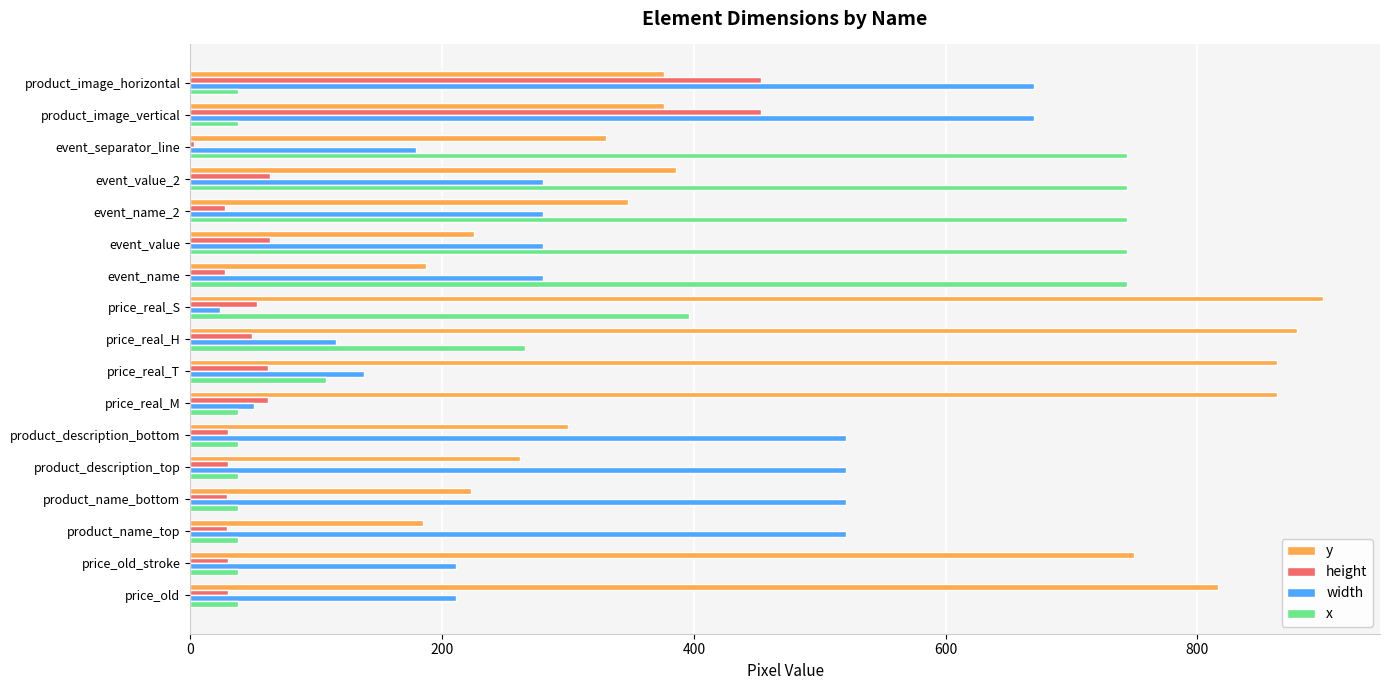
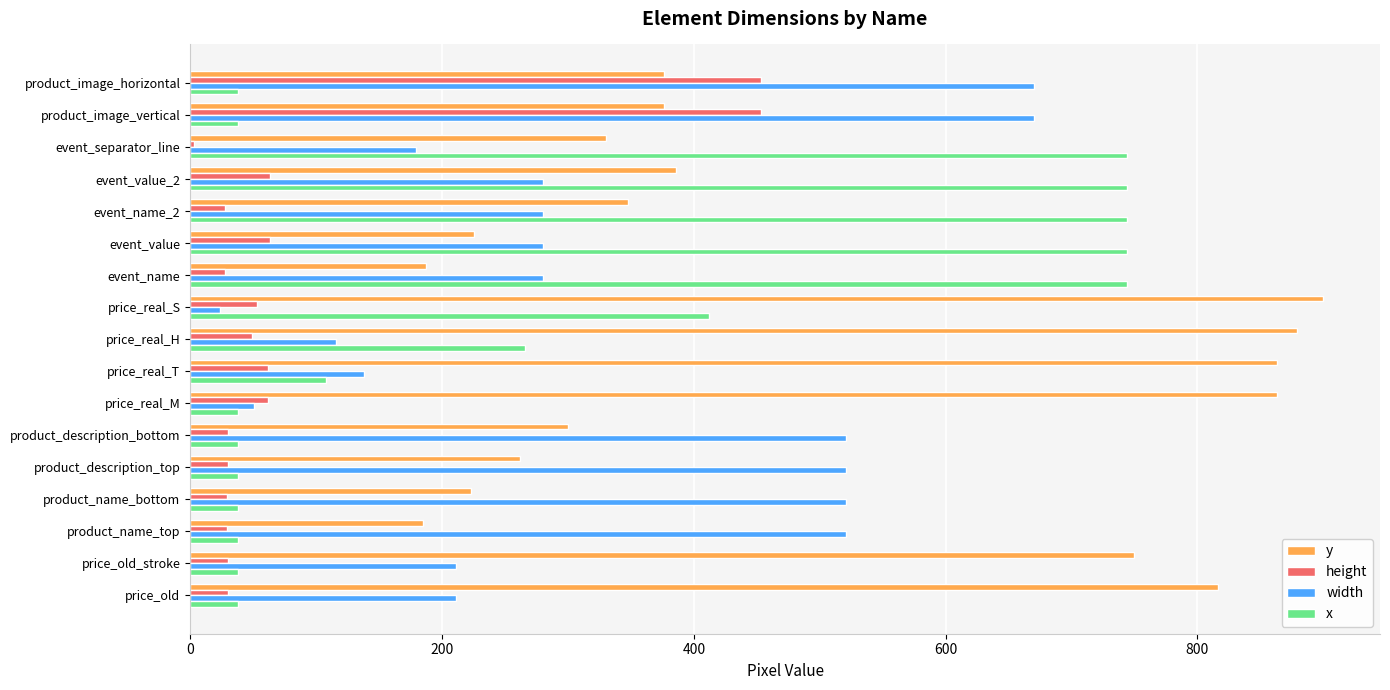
x, price_real_S: 396 -> 412
